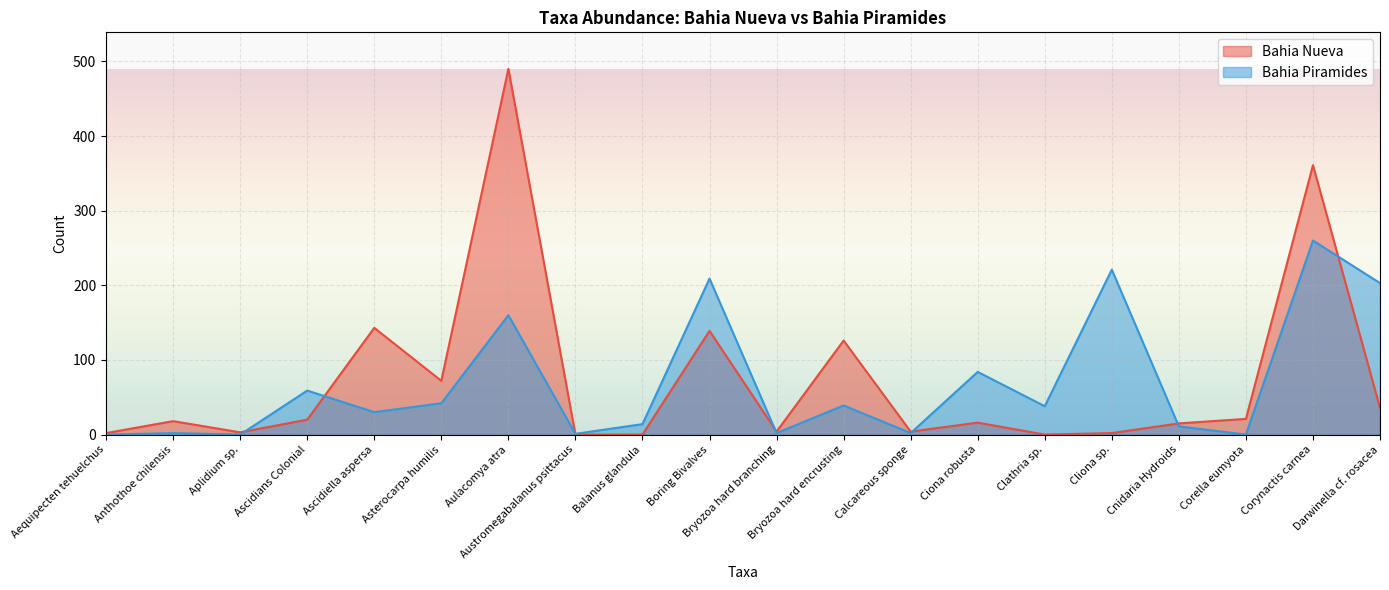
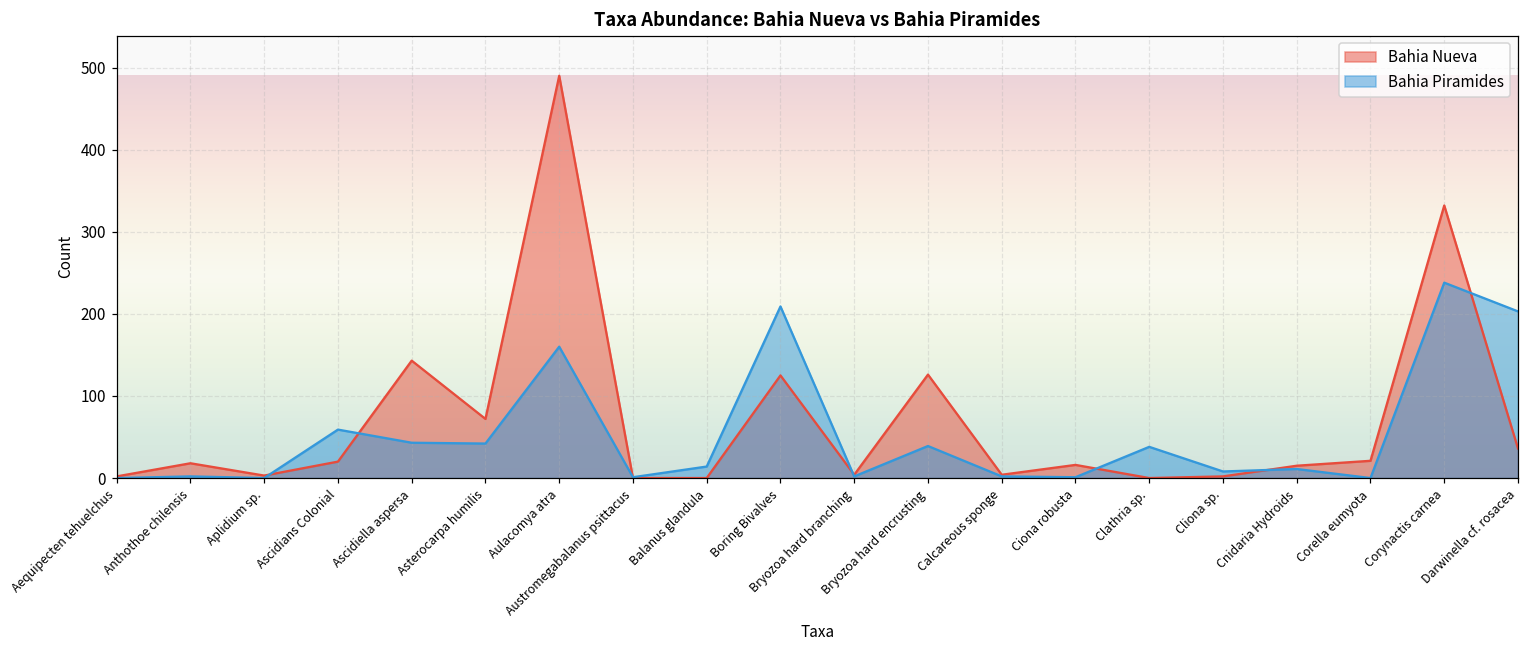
Bahia Piramides, Ascidiella aspersa: 30 -> 40
Bahia Nueva, Boring Bivalves: 140 -> 130
Bahia Piramides, Ciona robusta: 80 -> 0
Bahia Piramides, Cliona sp.: 220 -> 10
Bahia Nueva, Corynactis carnea: 360 -> 330
Bahia Piramides, Corynactis carnea: 260 -> 240
